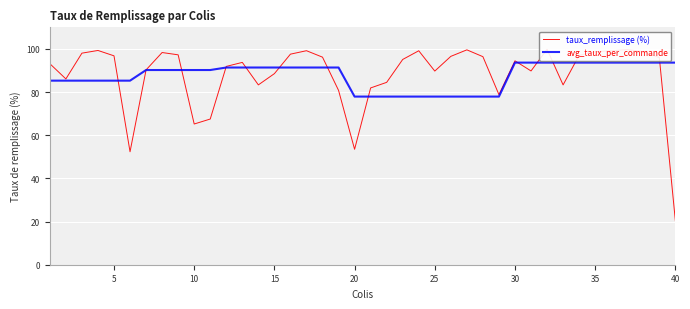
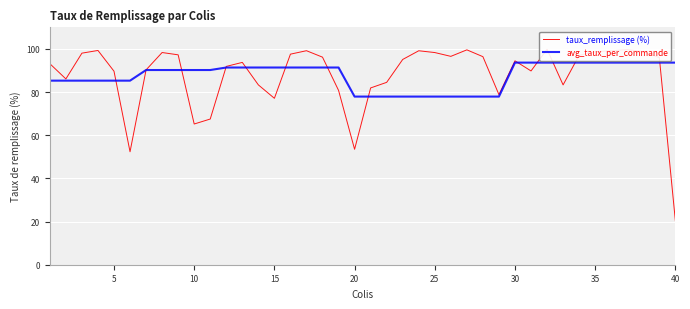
taux_remplissage (%), 5: 97 -> 90
taux_remplissage (%), 15: 89 -> 77
taux_remplissage (%), 25: 90 -> 98
